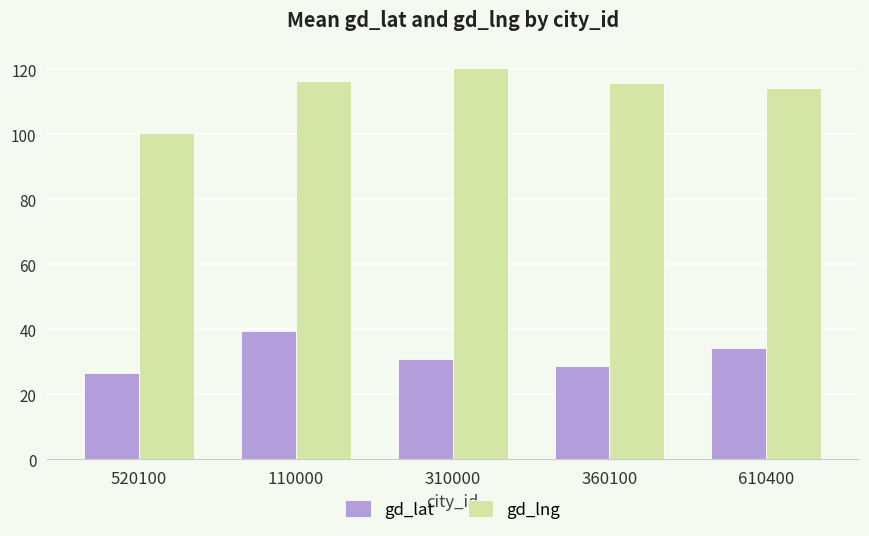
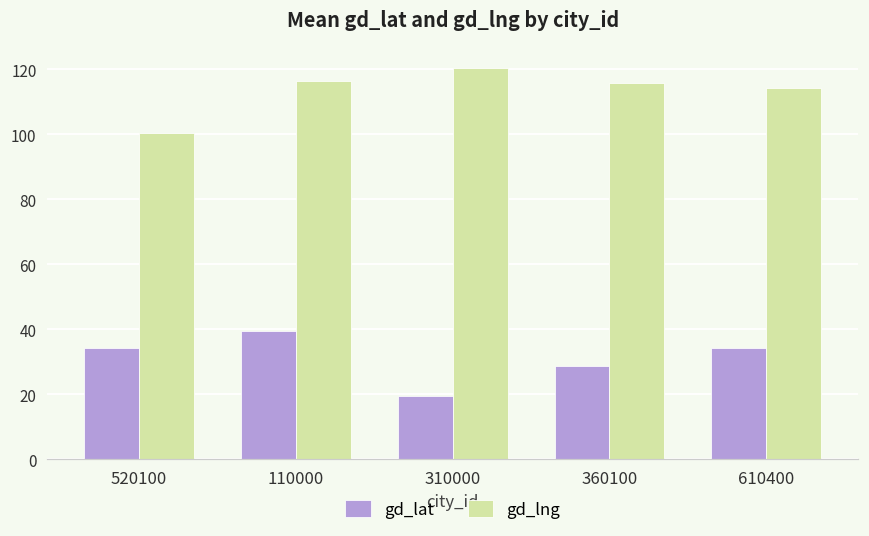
gd_lat, 520100: 26 -> 34
gd_lat, 310000: 31 -> 20
